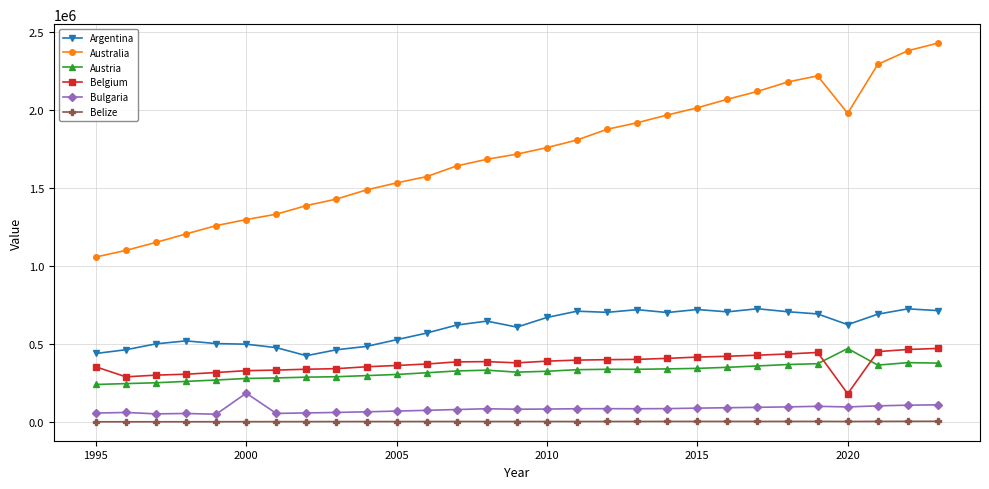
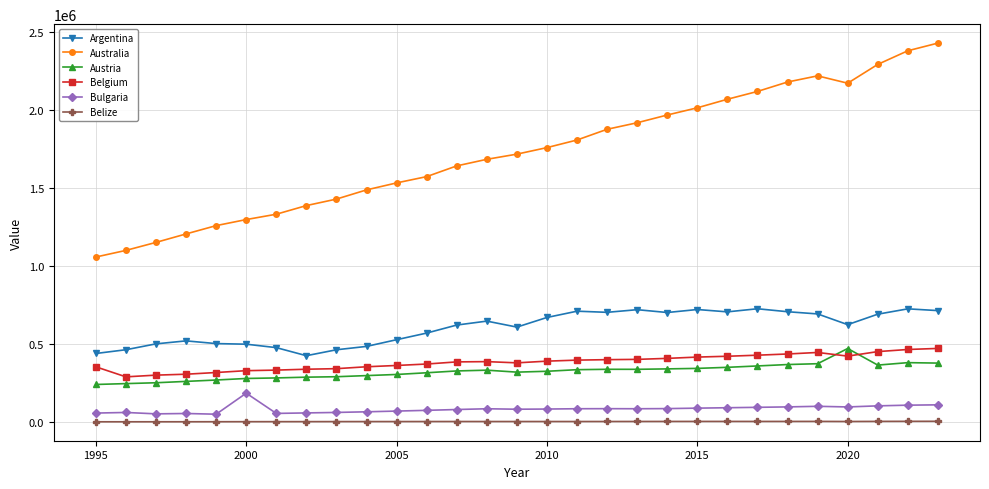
Australia, 2020: 1980000 -> 2170000
Belgium, 2020: 180000 -> 420000
